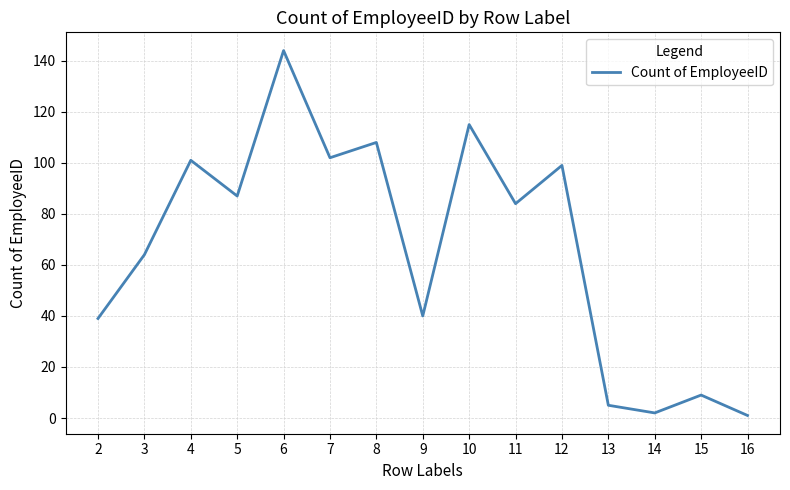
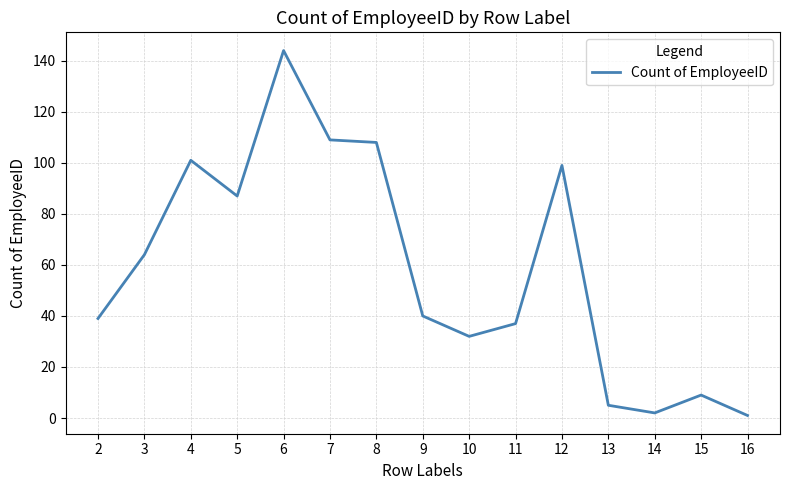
7: 102 -> 109
10: 115 -> 32
11: 84 -> 37
